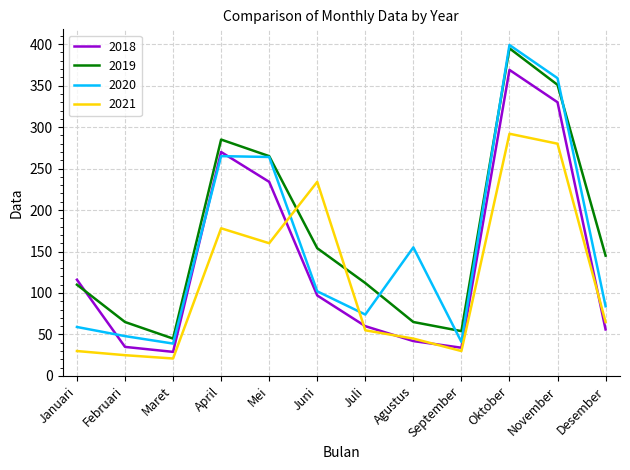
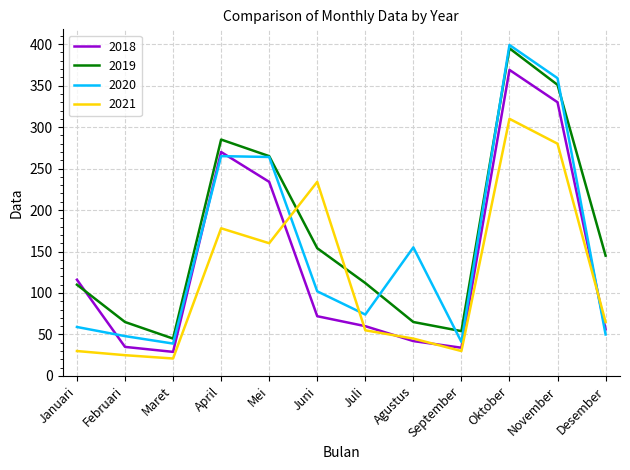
2018, Juni: 100 -> 70
2021, Oktober: 290 -> 310
2020, Desember: 80 -> 50
